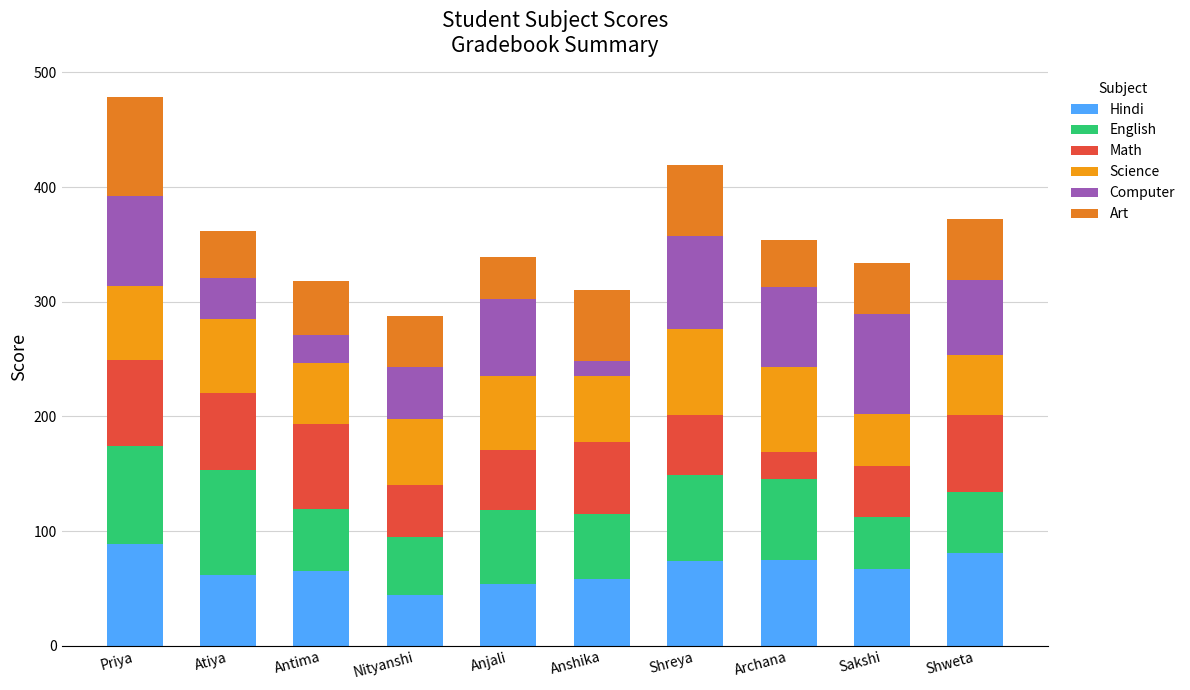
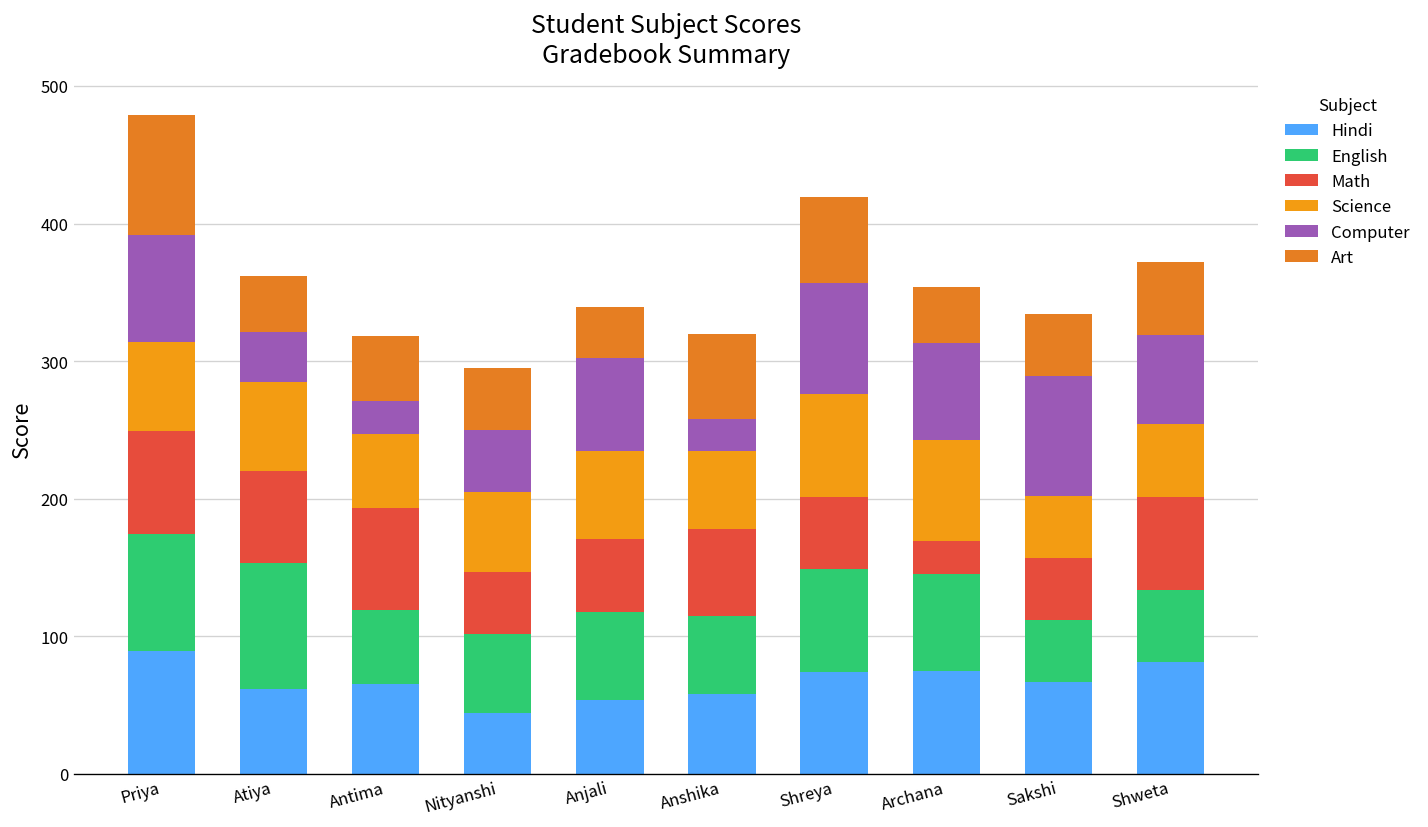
English, Nityanshi: 51 -> 58
Computer, Anshika: 13 -> 23
